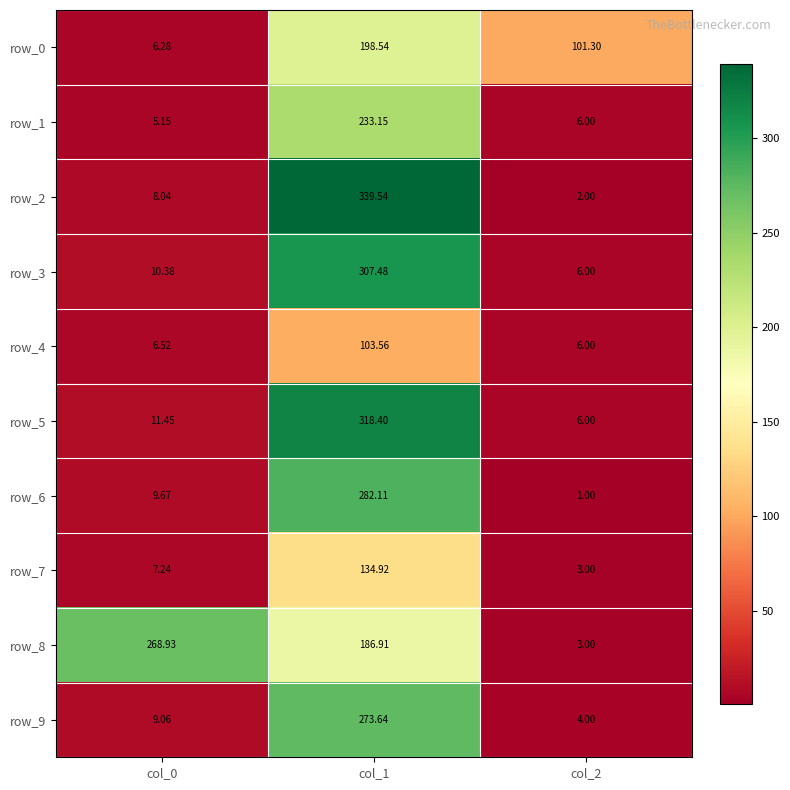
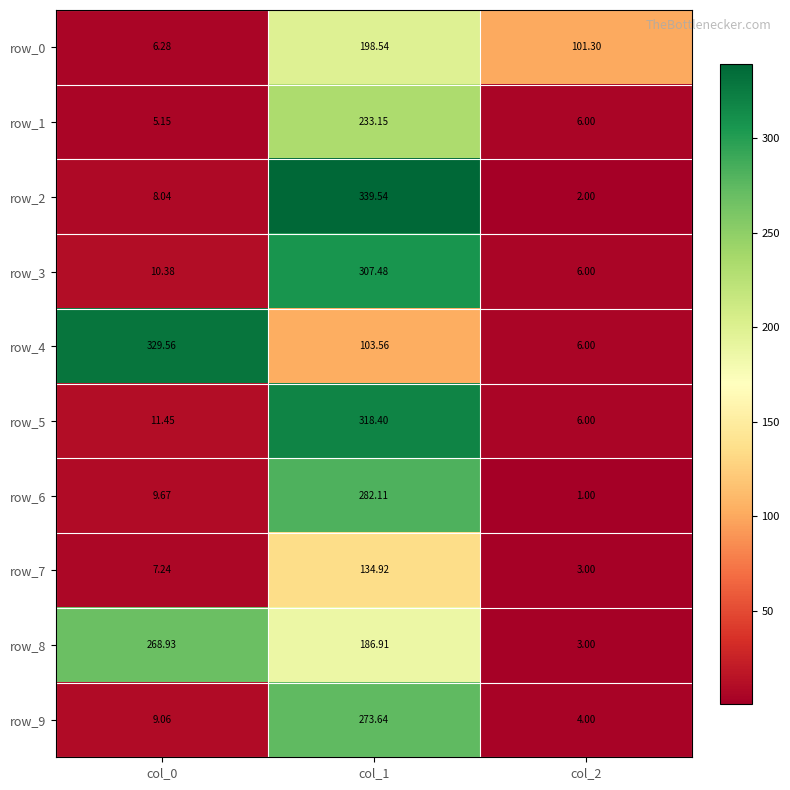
row_4, col_0: 6.52 -> 329.56
